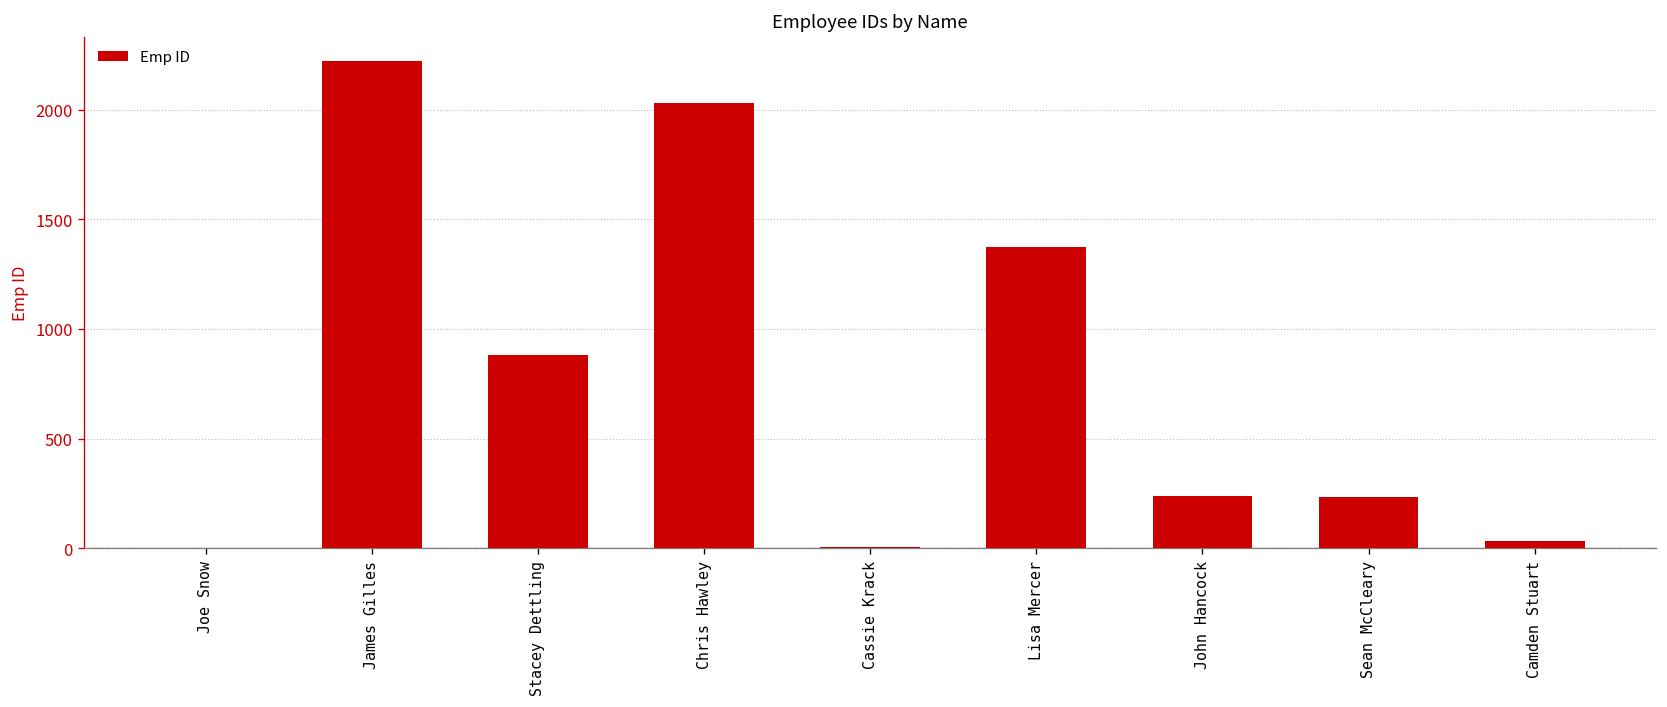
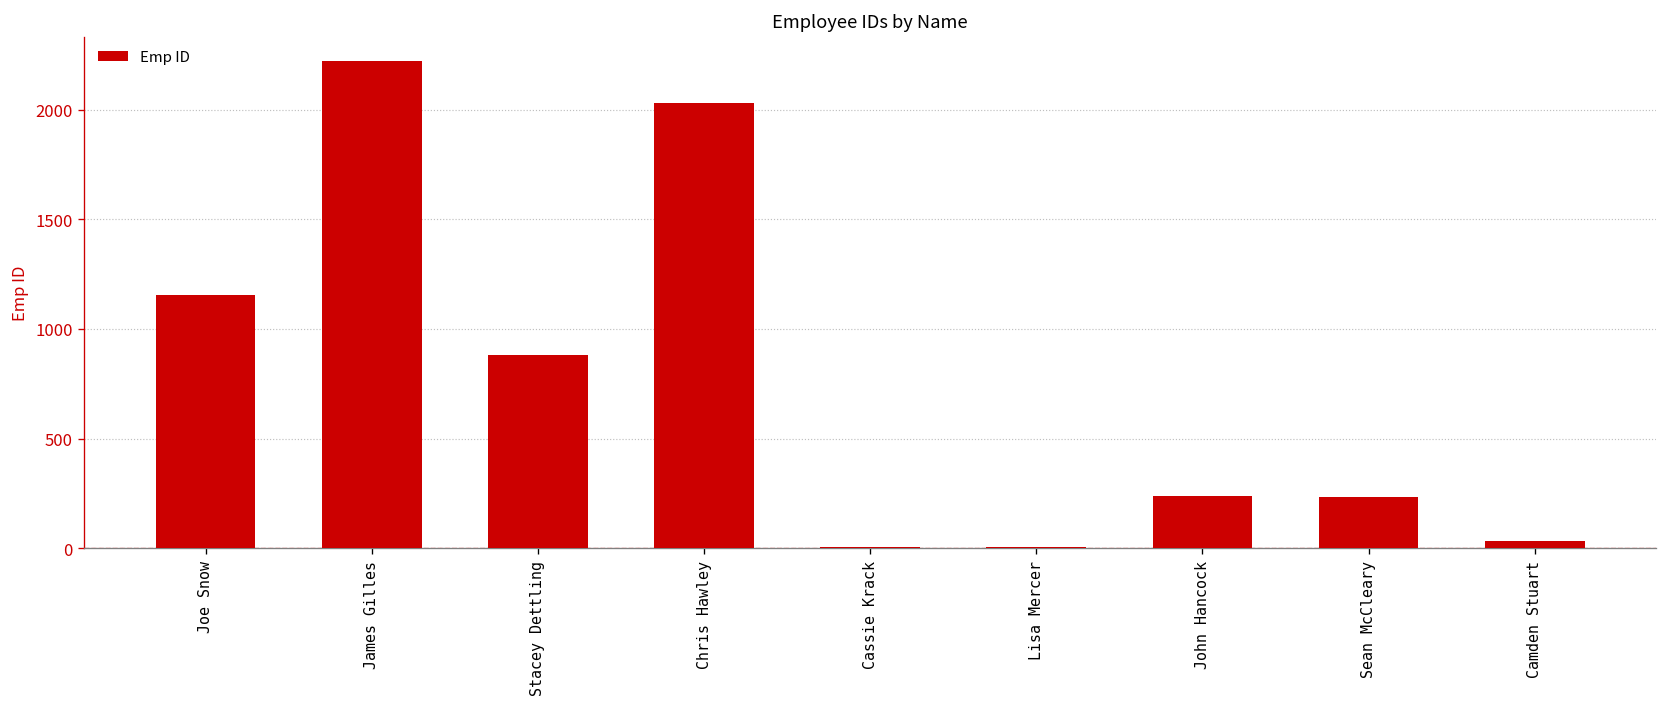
Joe Snow: 0 -> 1160
Lisa Mercer: 1370 -> 10
